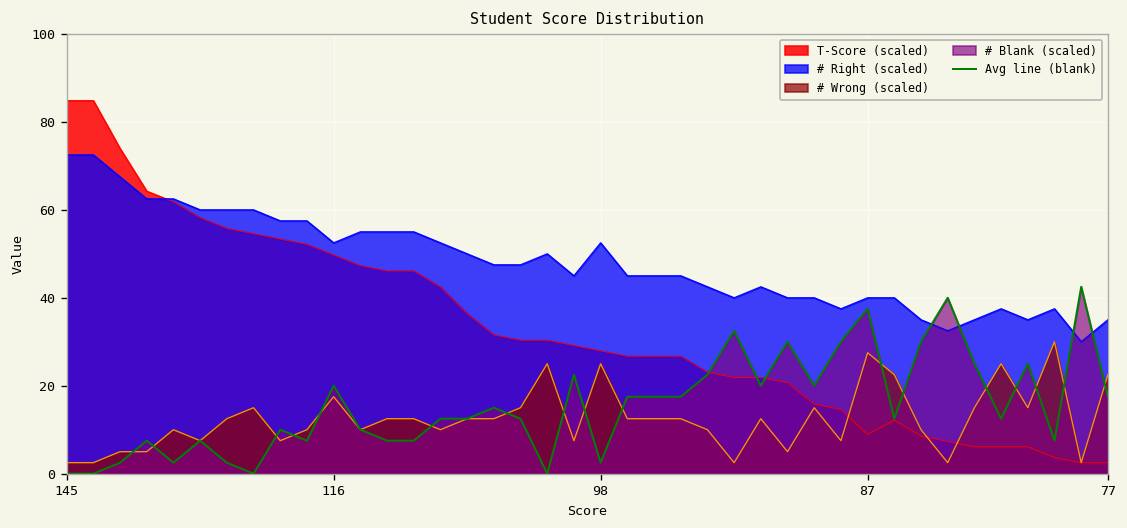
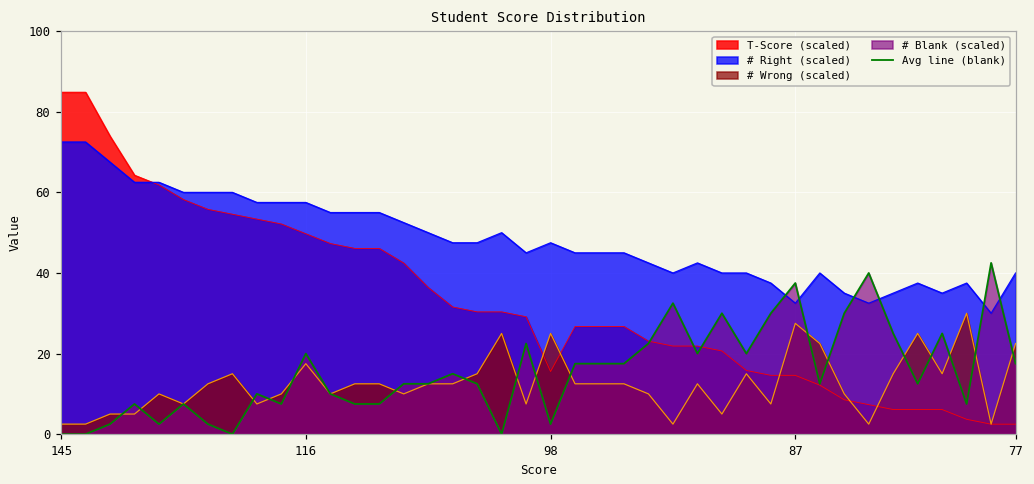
# Right (scaled), 116: 53 -> 58
T-Score (scaled), 98: 28 -> 16
# Right (scaled), 98: 53 -> 48
T-Score (scaled), 87: 9 -> 15
# Right (scaled), 87: 40 -> 33
# Right (scaled), 77: 35 -> 40
